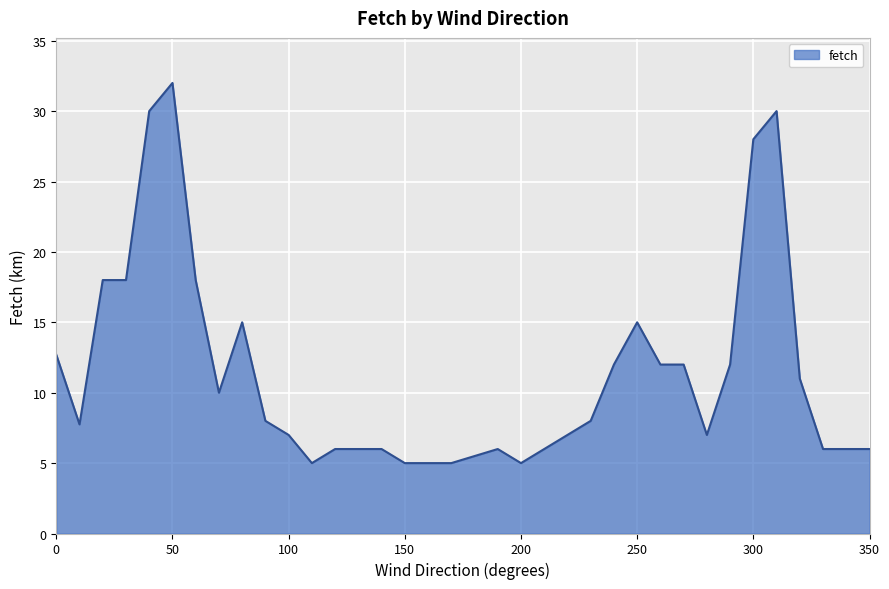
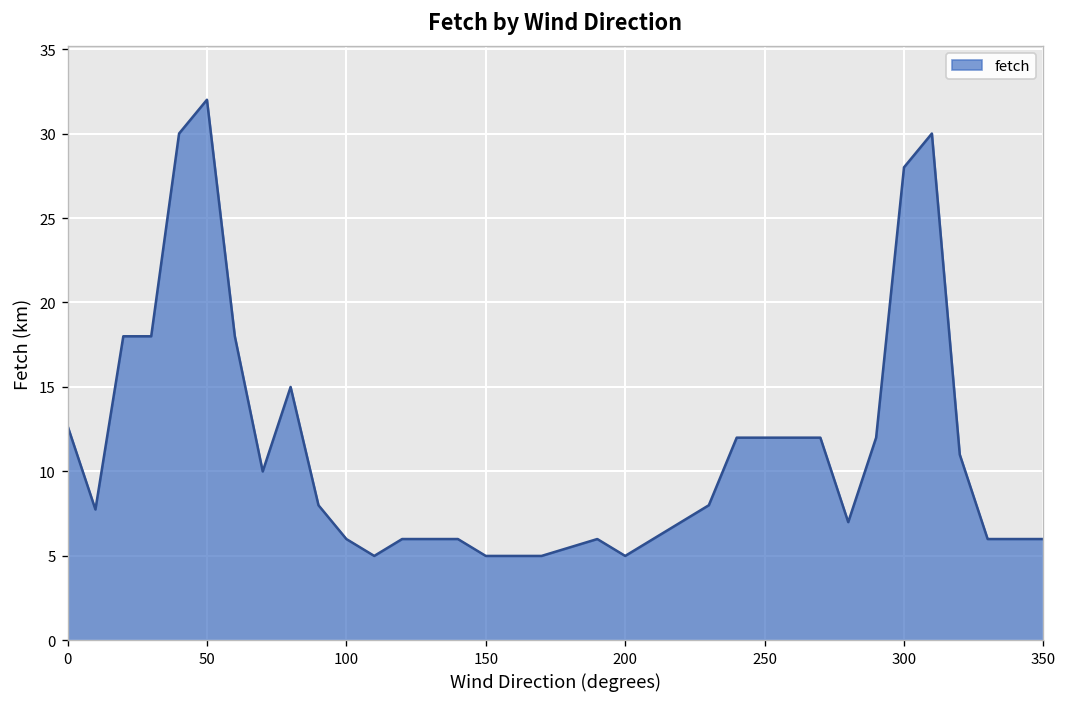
100: 7 -> 6
250: 15 -> 12
